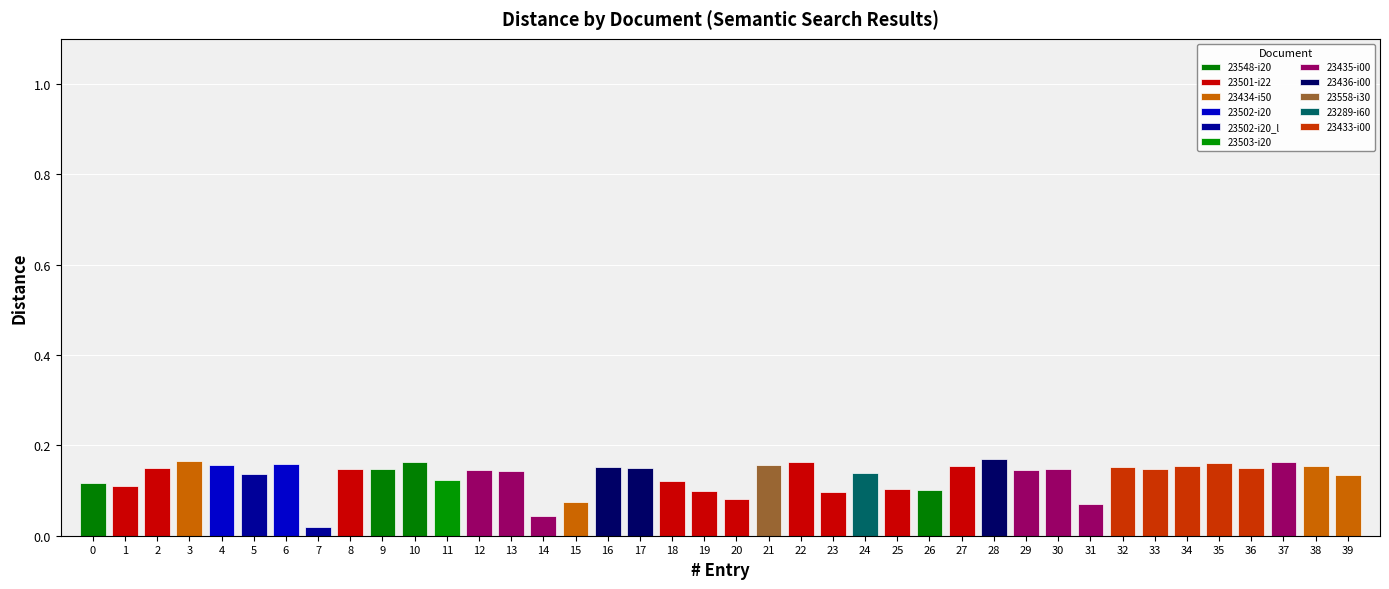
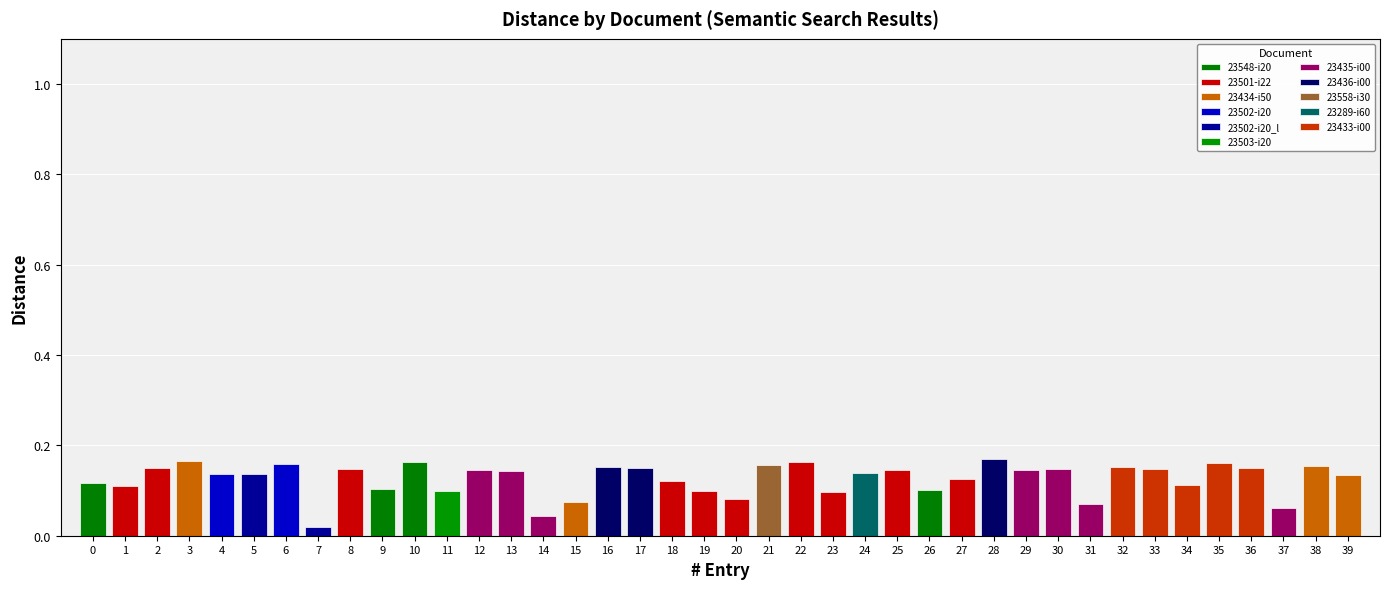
4: 0.16 -> 0.14
9: 0.15 -> 0.10
11: 0.12 -> 0.10
25: 0.10 -> 0.14
27: 0.16 -> 0.13
34: 0.16 -> 0.11
37: 0.16 -> 0.06
